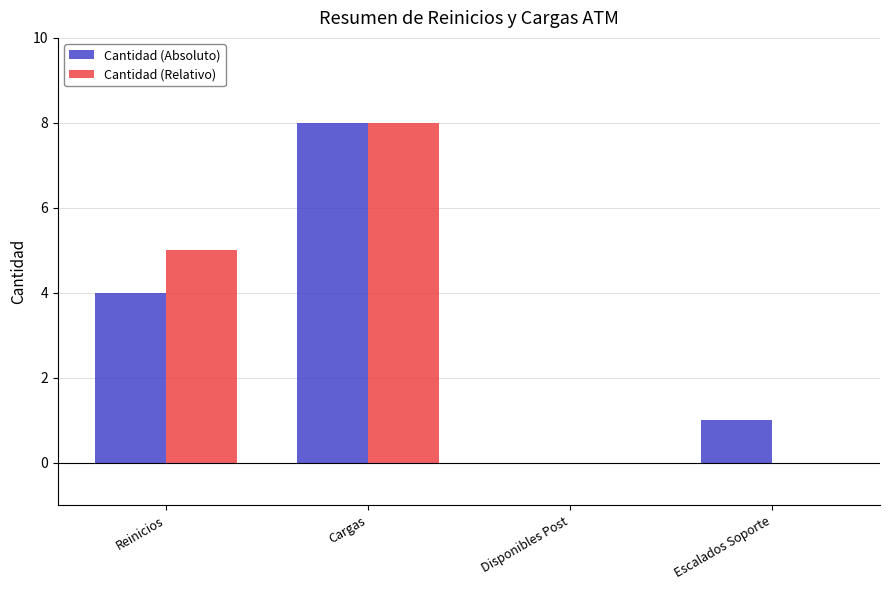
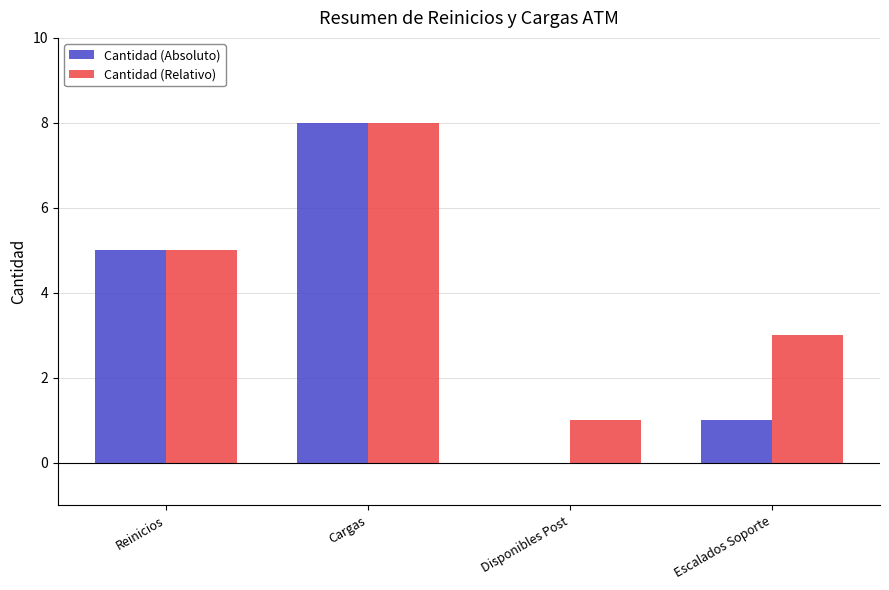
Cantidad (Absoluto), Reinicios: 4 -> 5
Cantidad (Relativo), Disponibles Post: 0 -> 1
Cantidad (Relativo), Escalados Soporte: 0 -> 3
